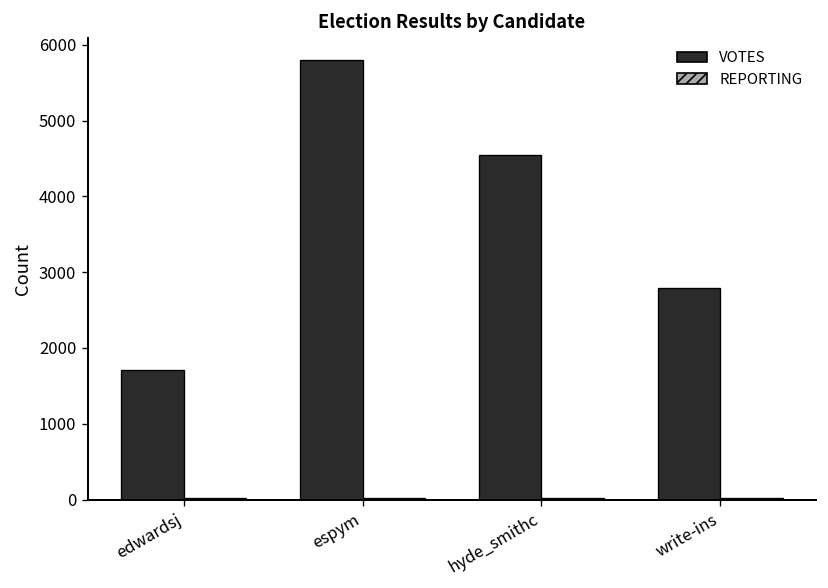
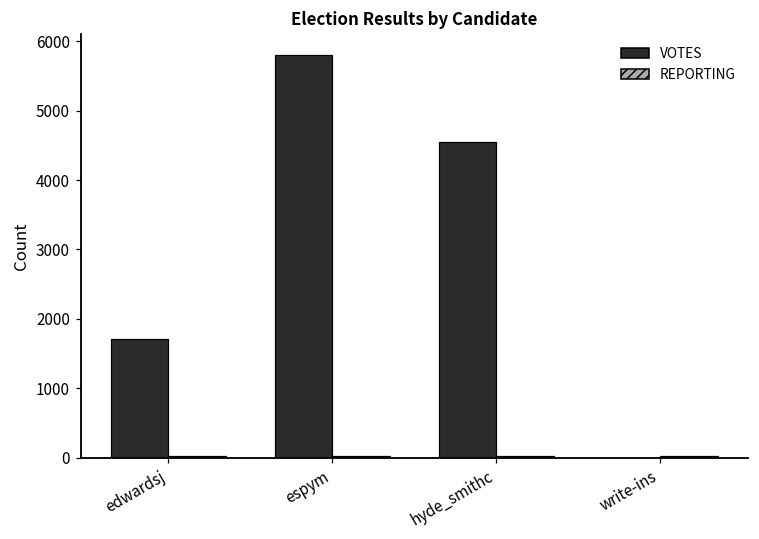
VOTES, write-ins: 2800 -> 0
